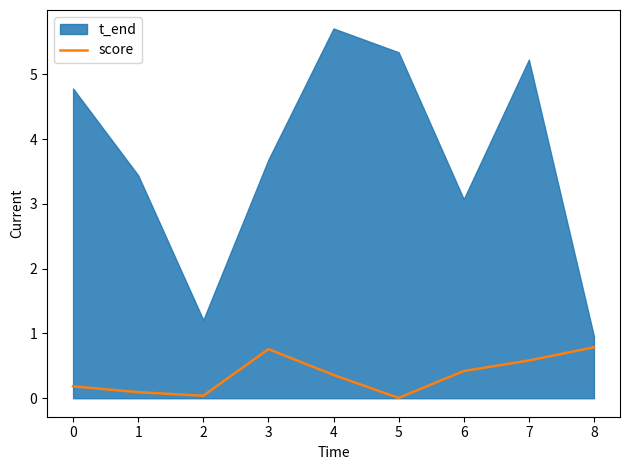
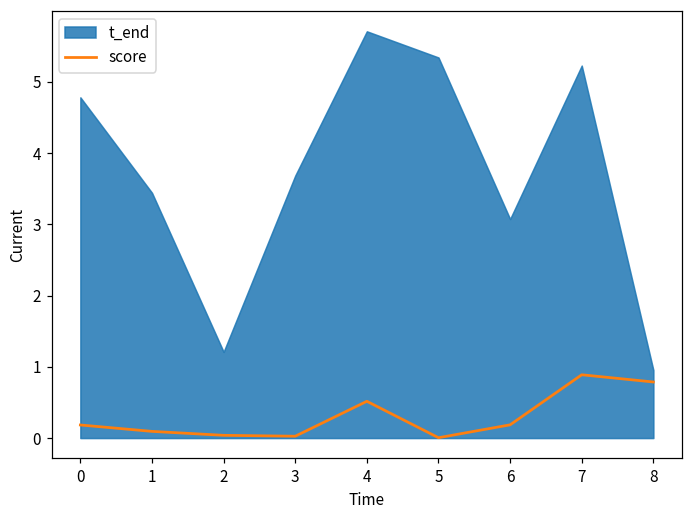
score, 3: 0.8 -> 0.0
score, 4: 0.4 -> 0.5
score, 6: 0.4 -> 0.2
score, 7: 0.6 -> 0.9
